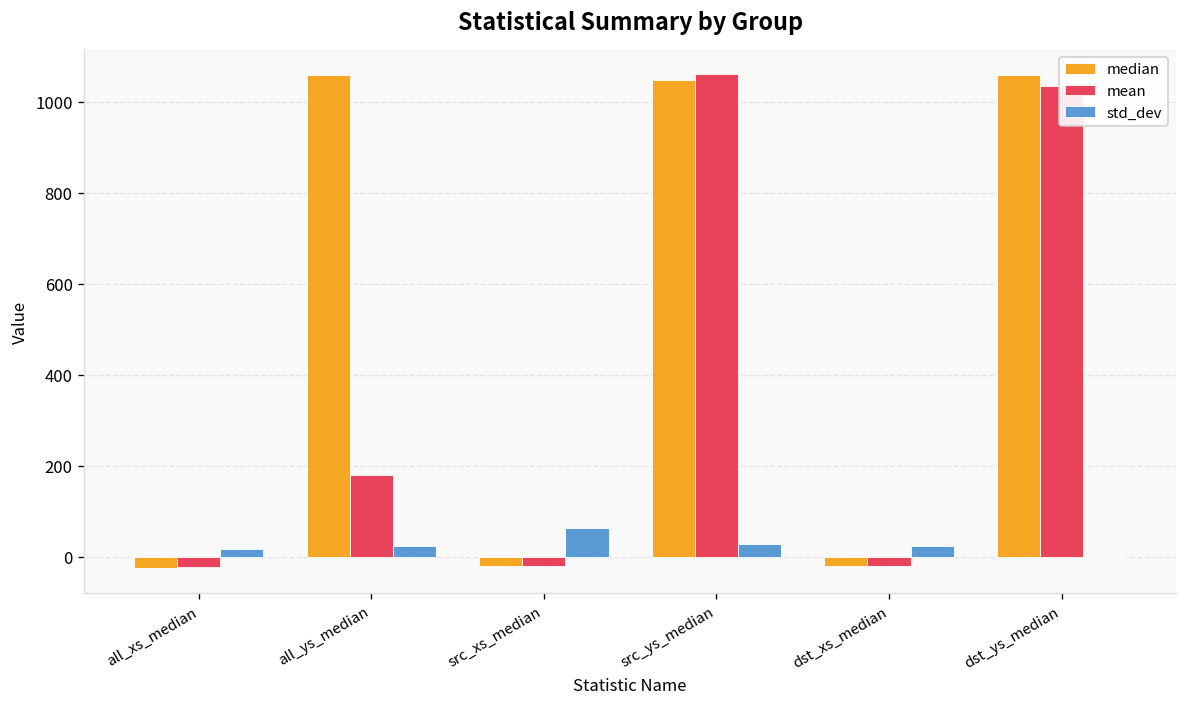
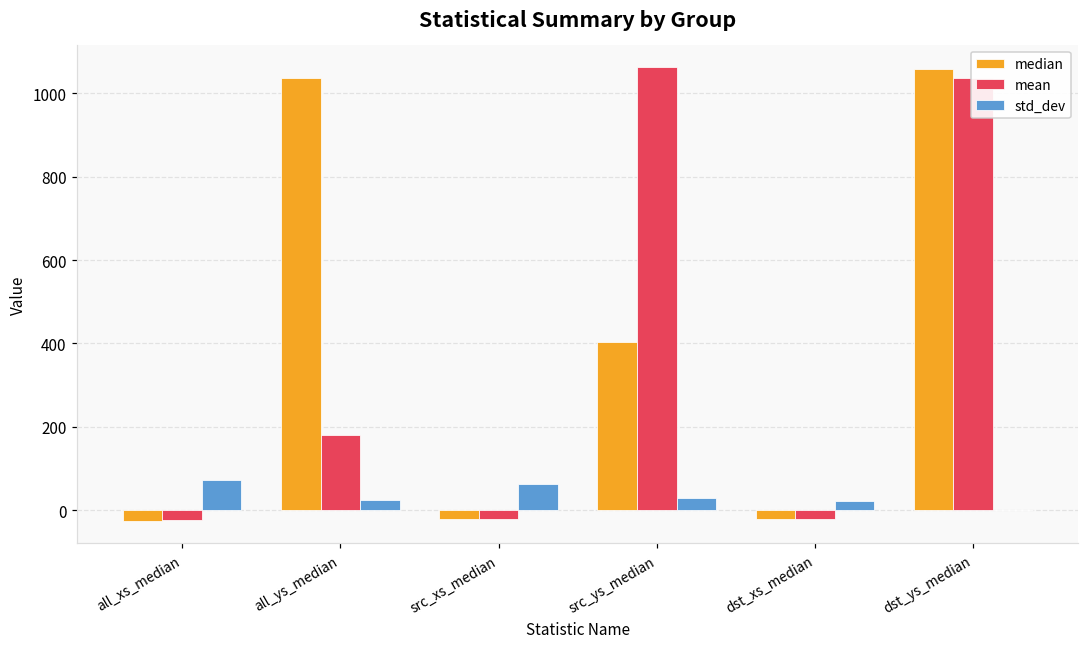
std_dev, all_xs_median: 20 -> 70
median, all_ys_median: 1060 -> 1040
median, src_ys_median: 1050 -> 400
